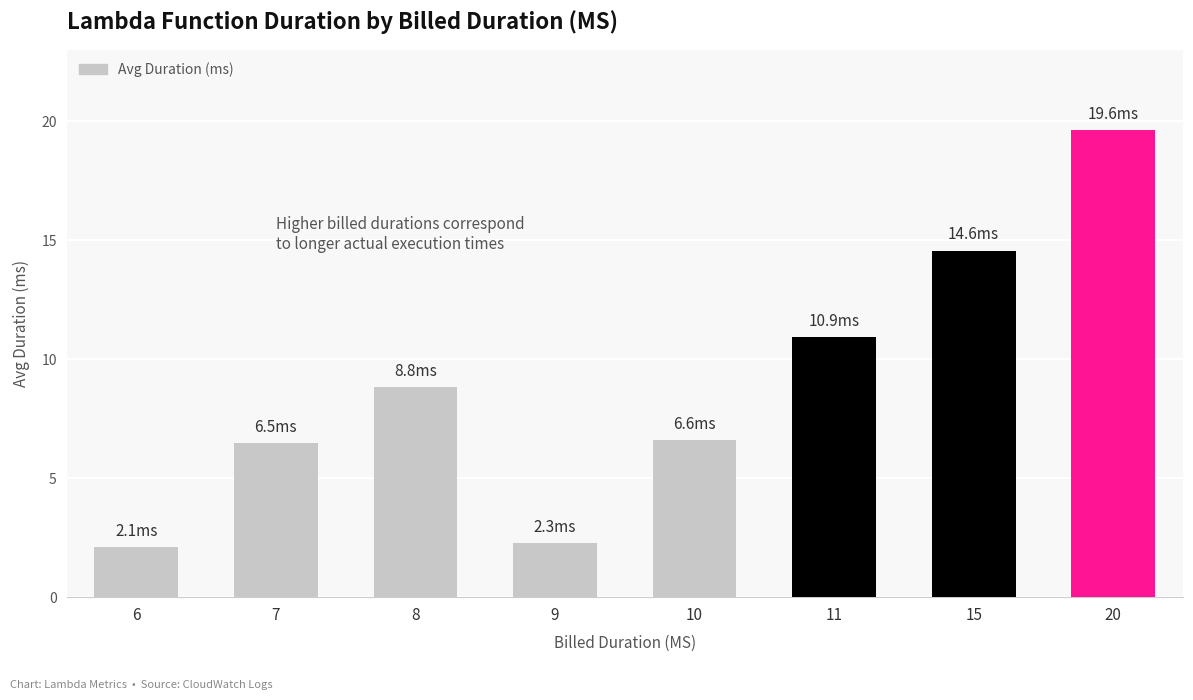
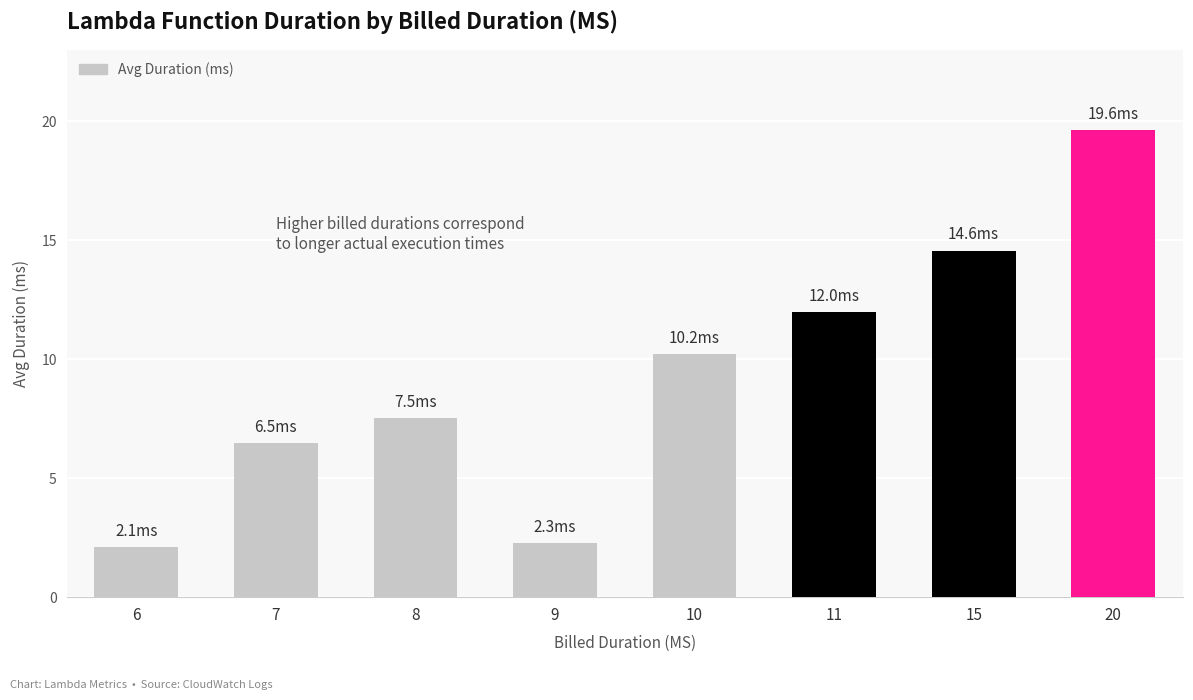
8: 8.8 -> 7.5
10: 6.6 -> 10.2
11: 10.9 -> 12.0
